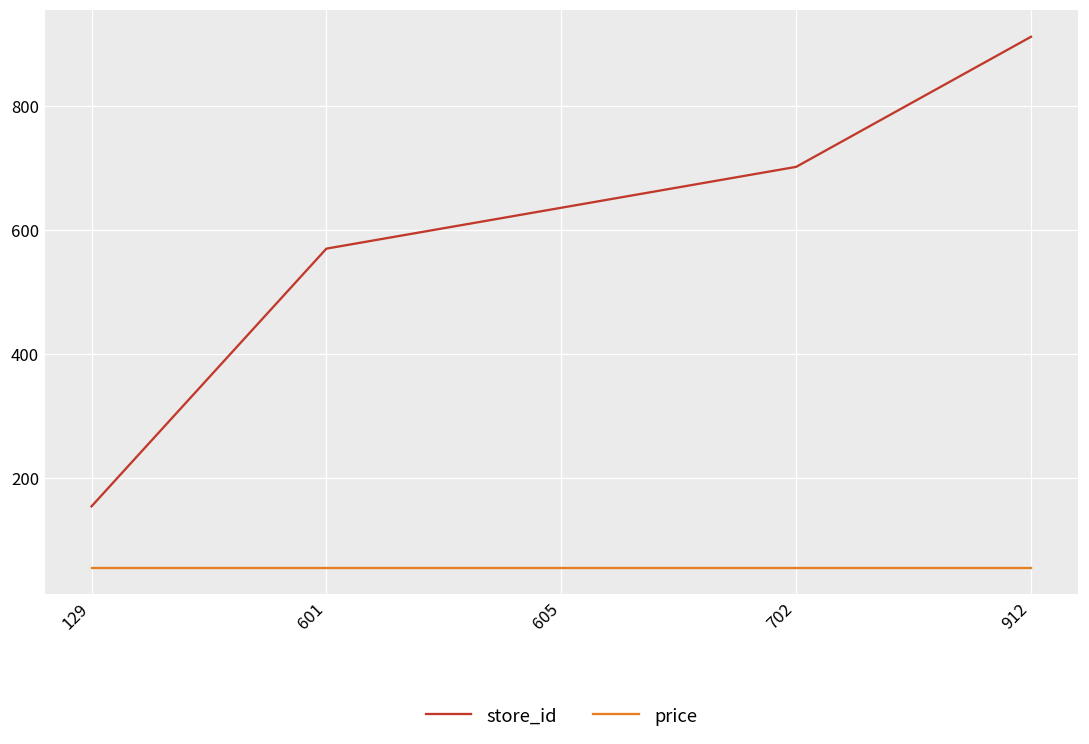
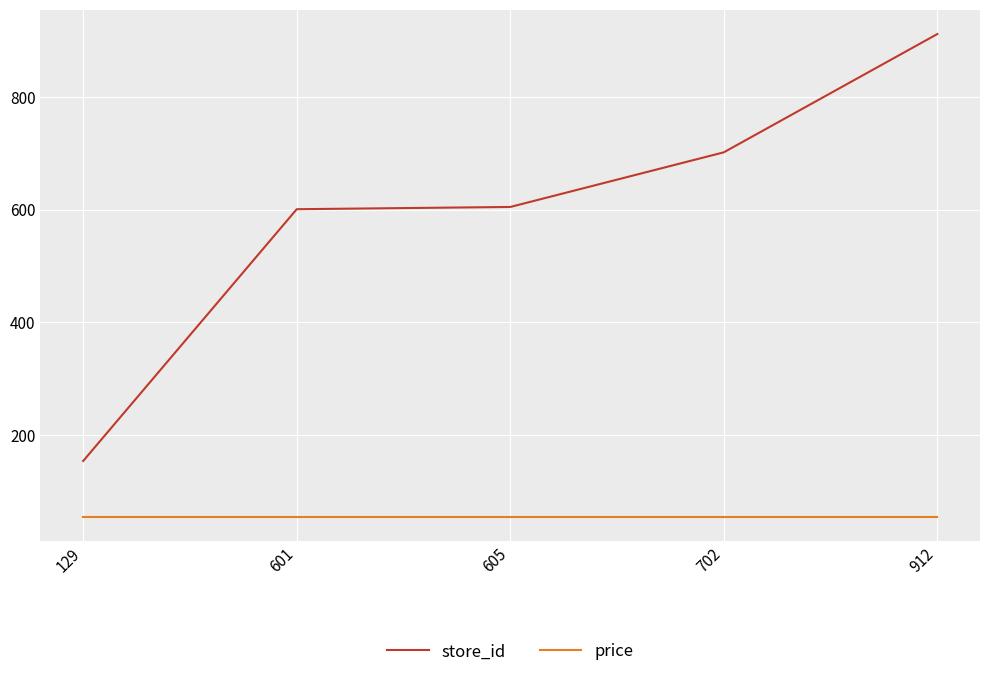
store_id, 601: 570 -> 600
store_id, 605: 640 -> 610
